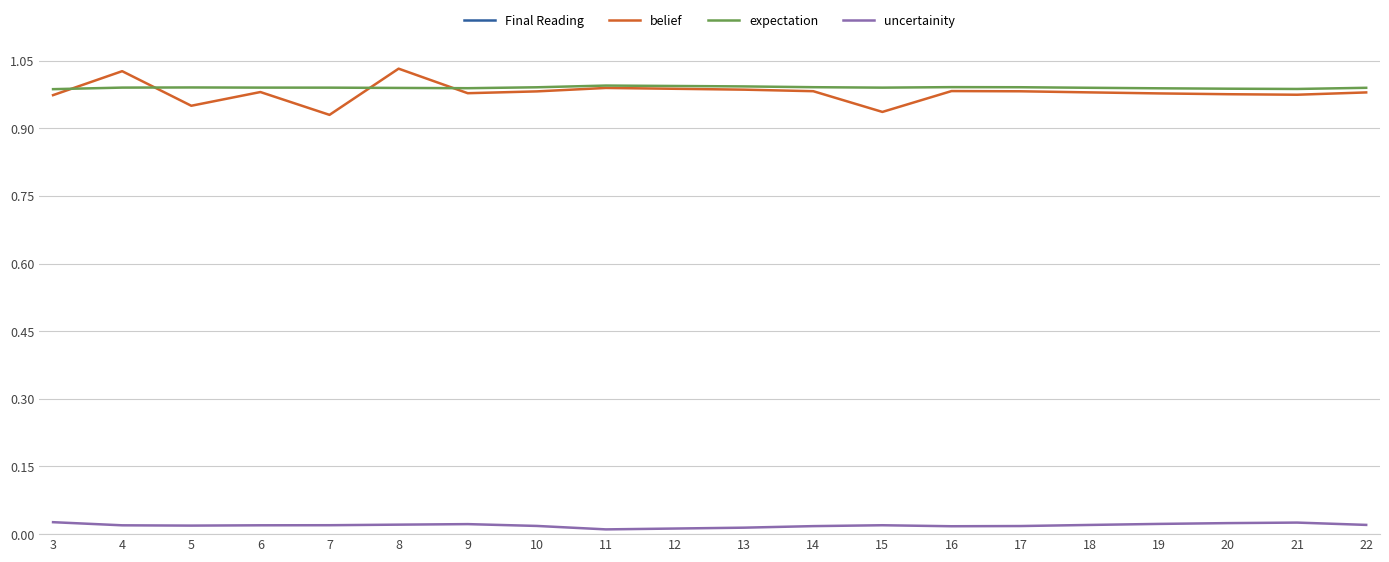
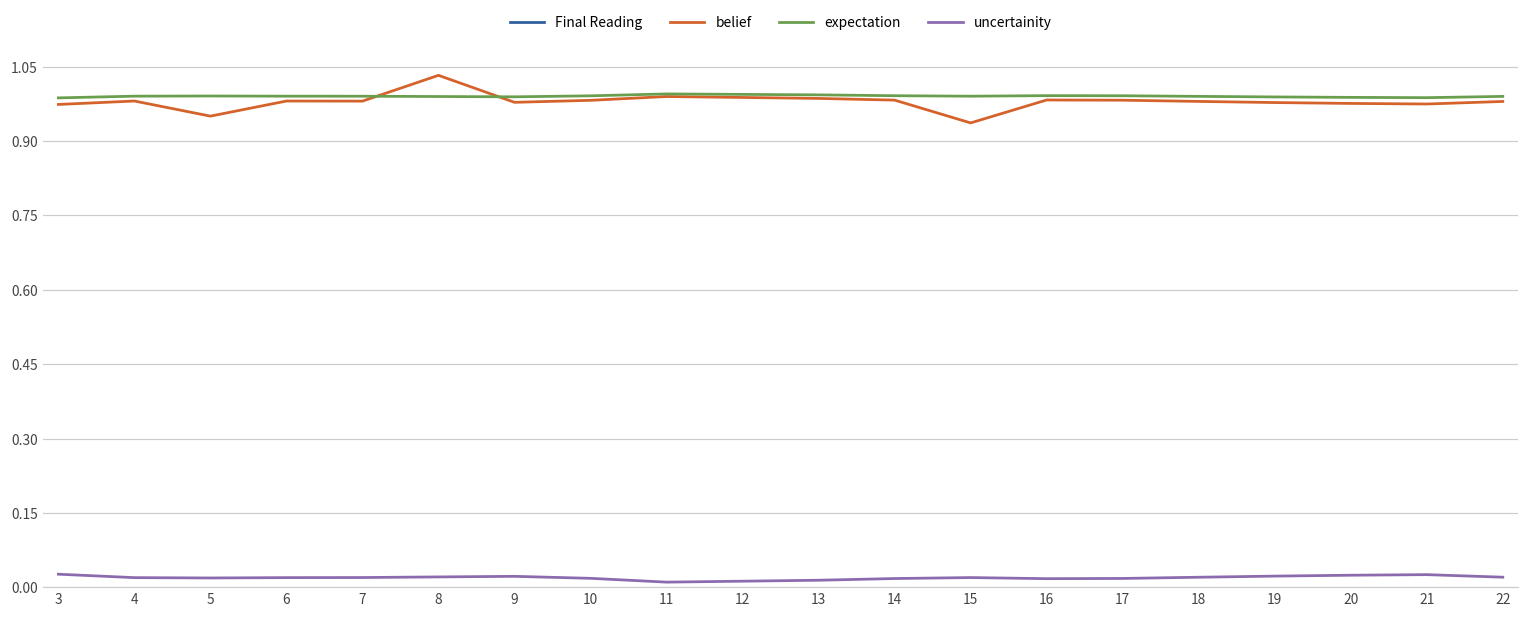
belief, 4: 1.03 -> 0.98
belief, 7: 0.93 -> 0.98
